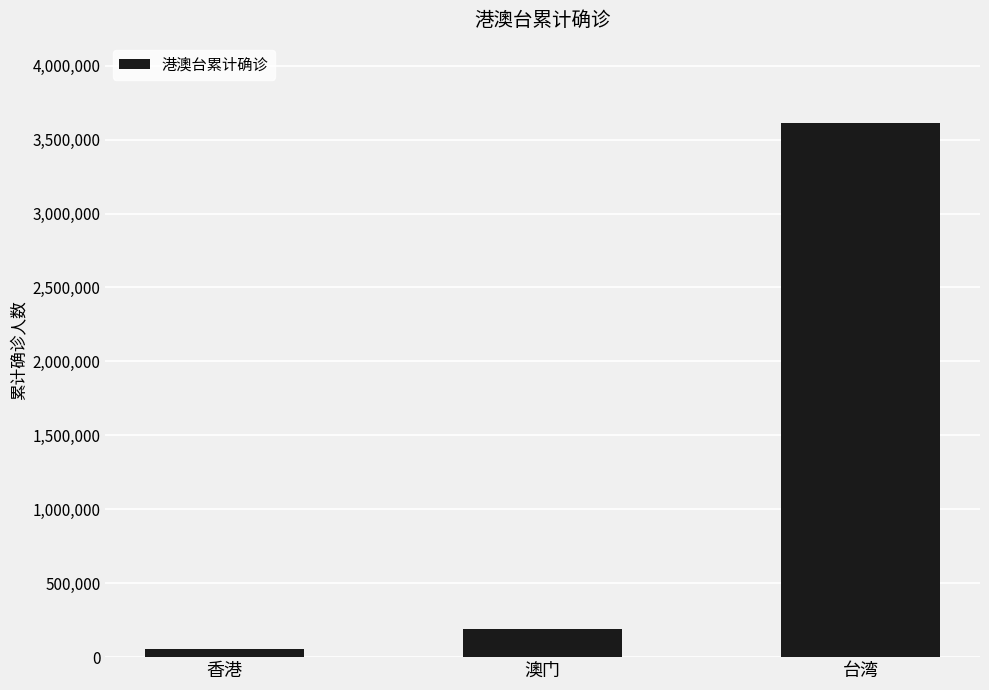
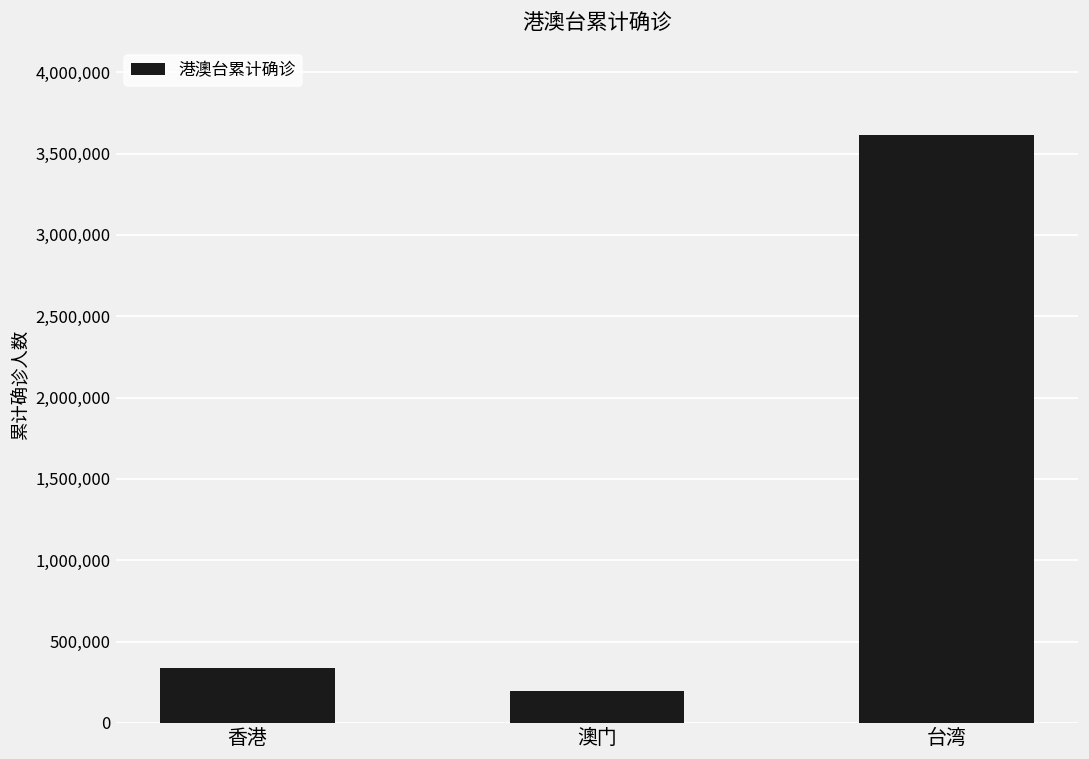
香港: 60,000 -> 340,000
